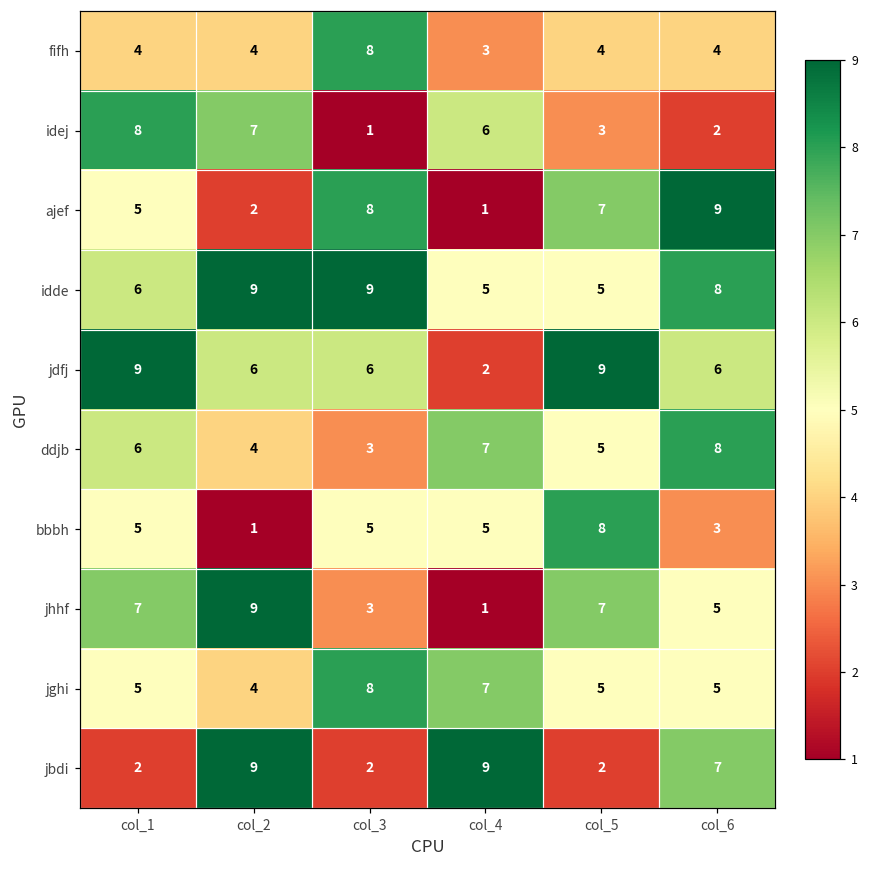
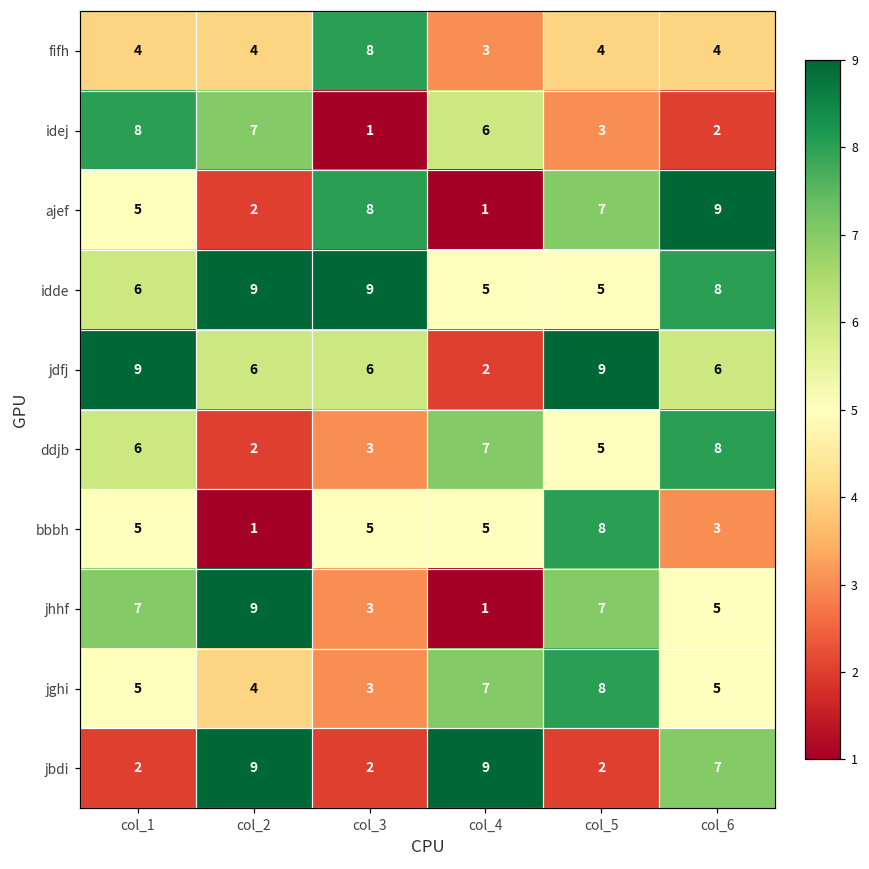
ddjb, col_2: 4 -> 2
jghi, col_3: 8 -> 3
jghi, col_5: 5 -> 8
